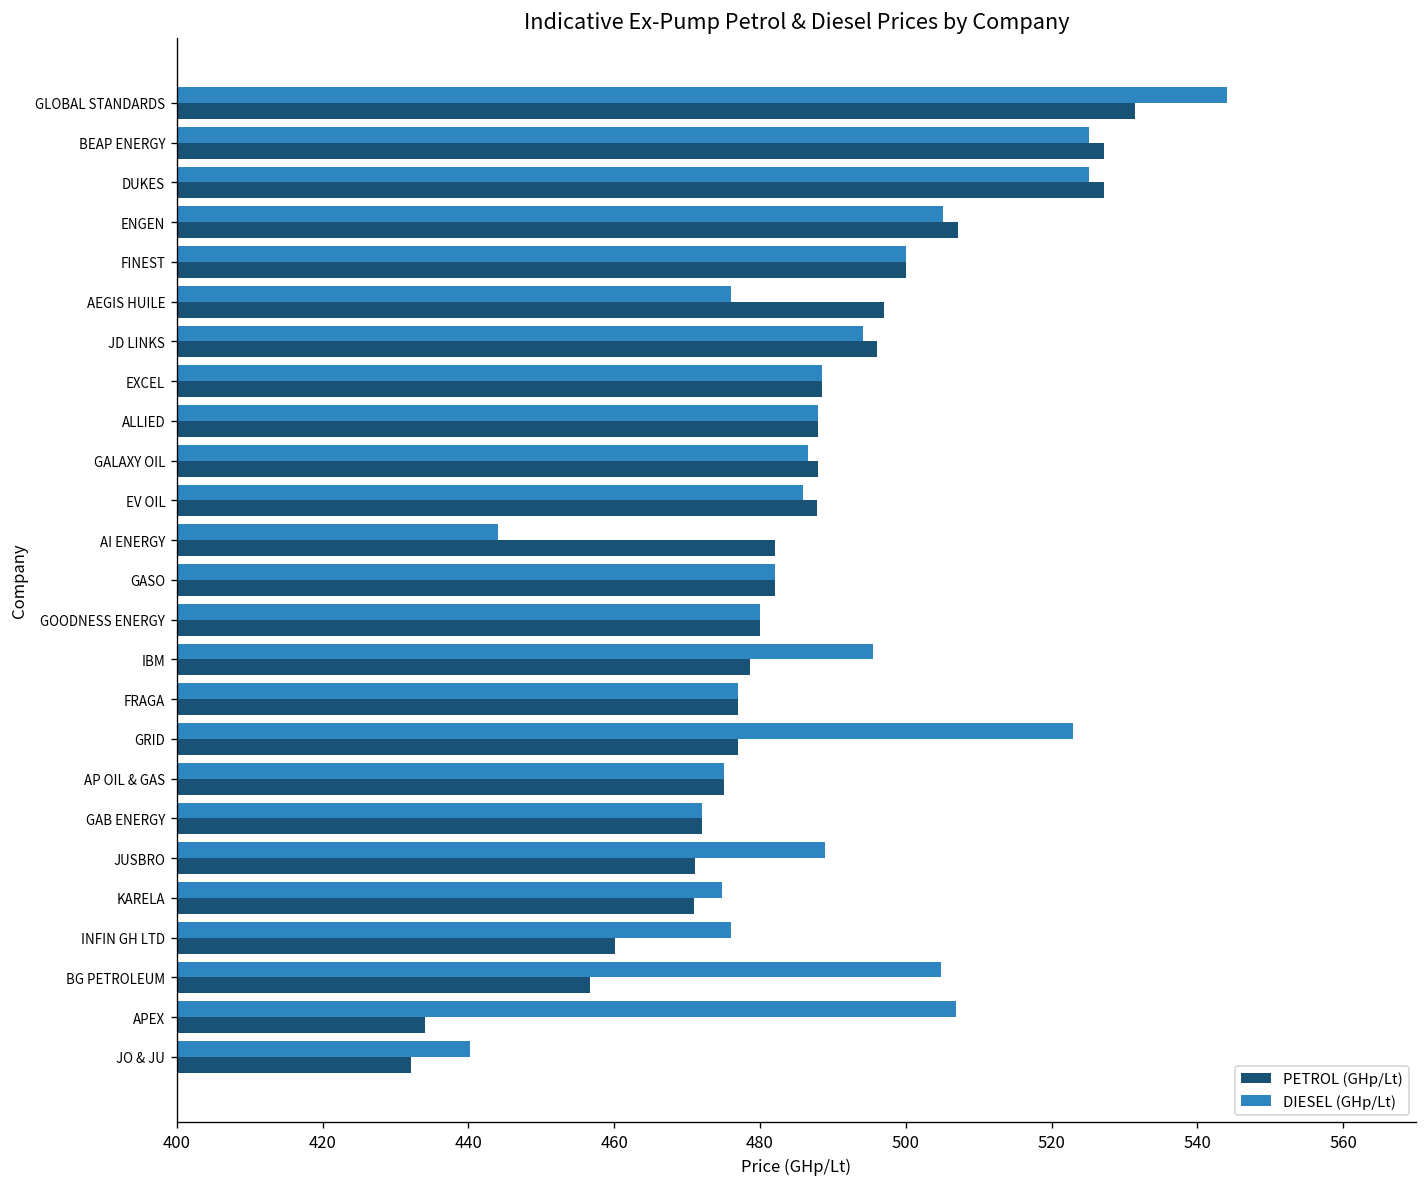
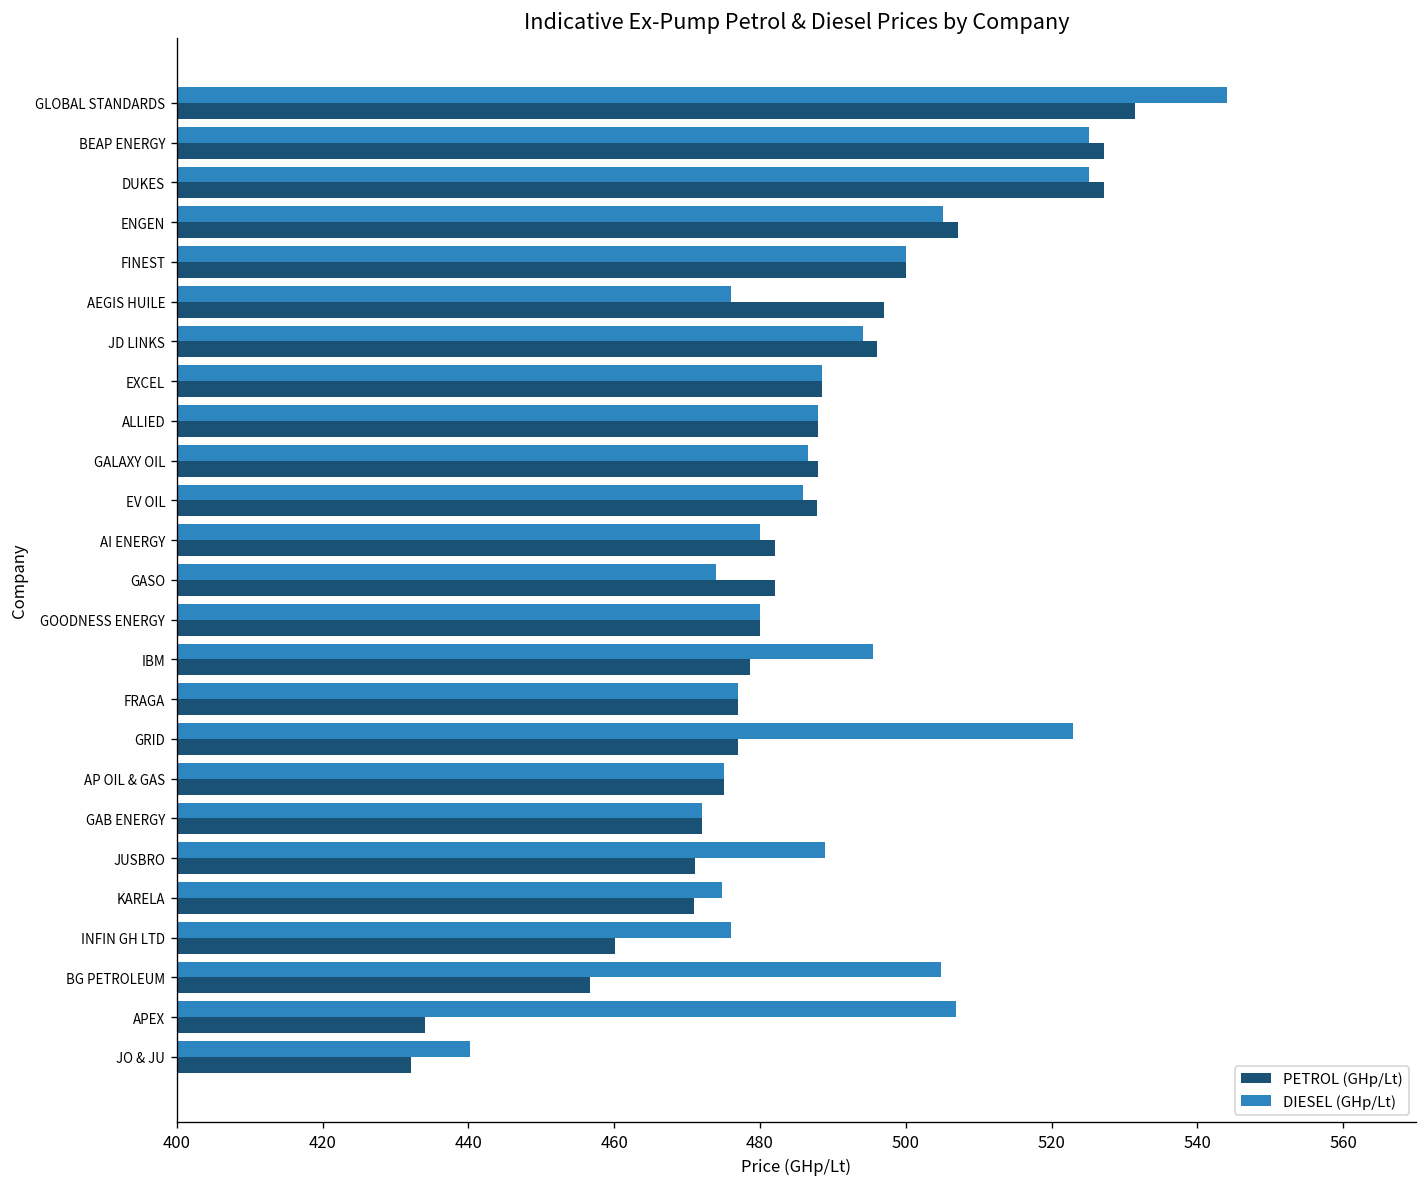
DIESEL (GHp/Lt), AI ENERGY: 444 -> 480
DIESEL (GHp/Lt), GASO: 482 -> 474
